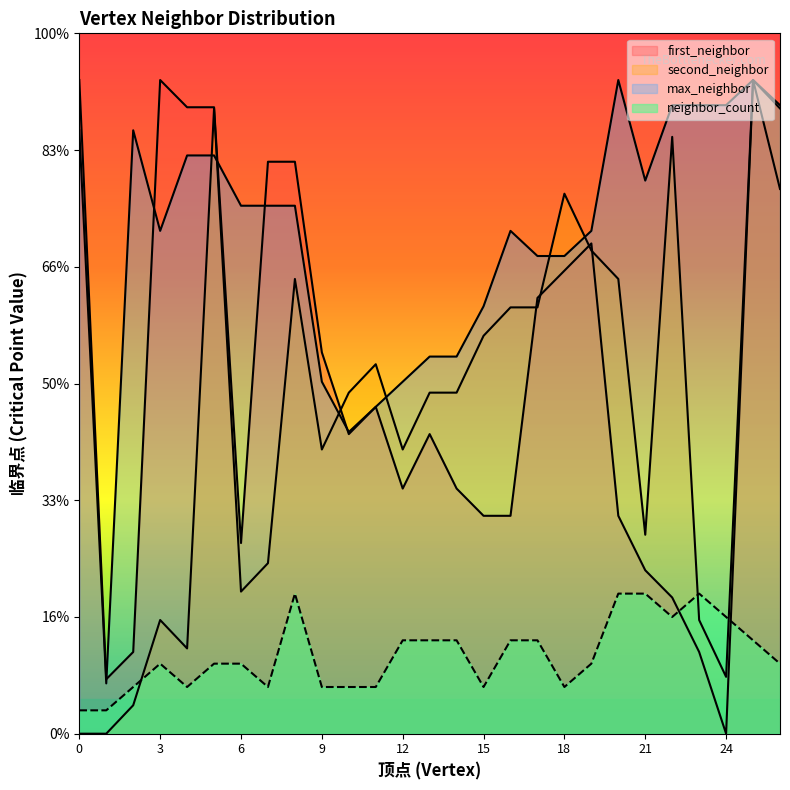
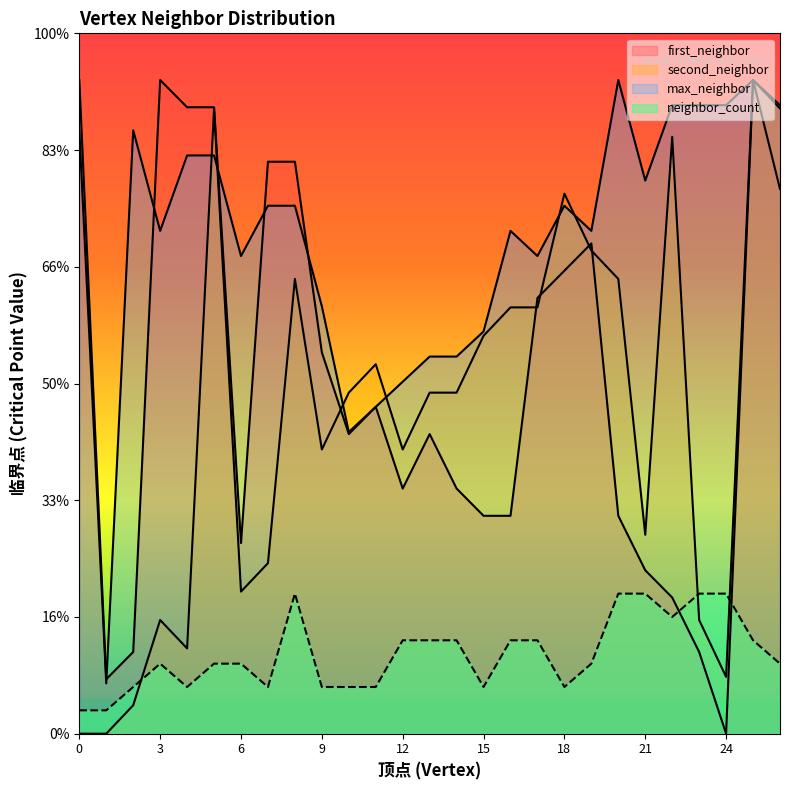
max_neighbor, 6: 75% -> 68%
max_neighbor, 9: 50% -> 61%
max_neighbor, 15: 61% -> 57%
max_neighbor, 18: 68% -> 75%
neighbor_count, 24: 17% -> 20%
